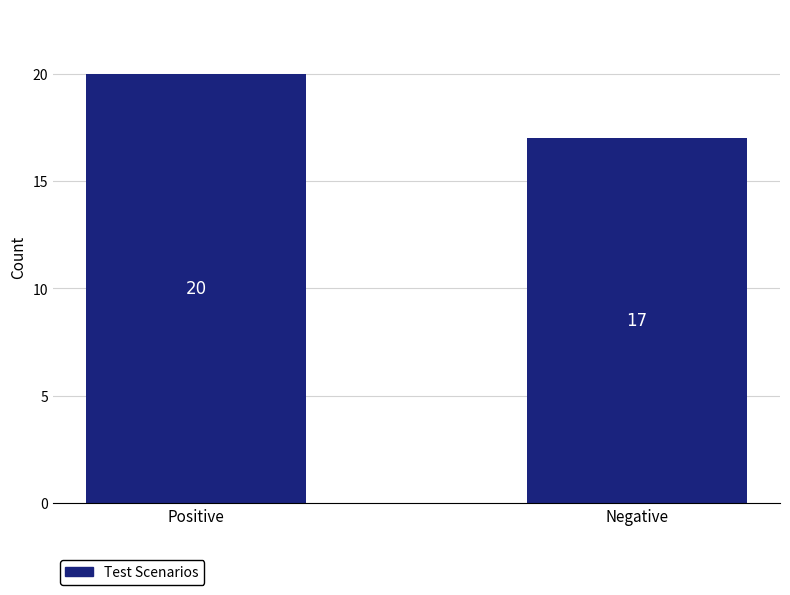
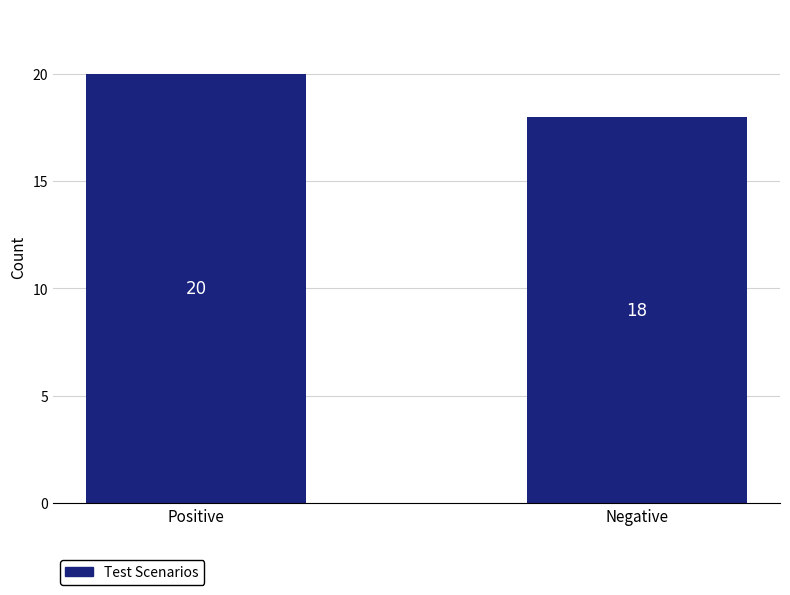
Negative: 17 -> 18
